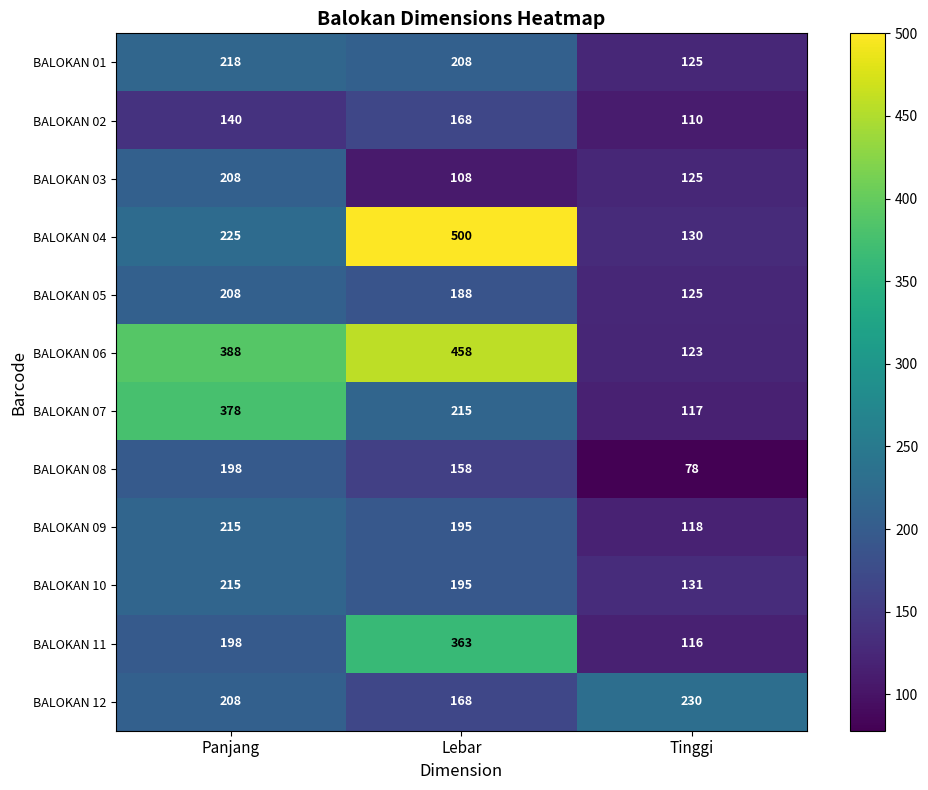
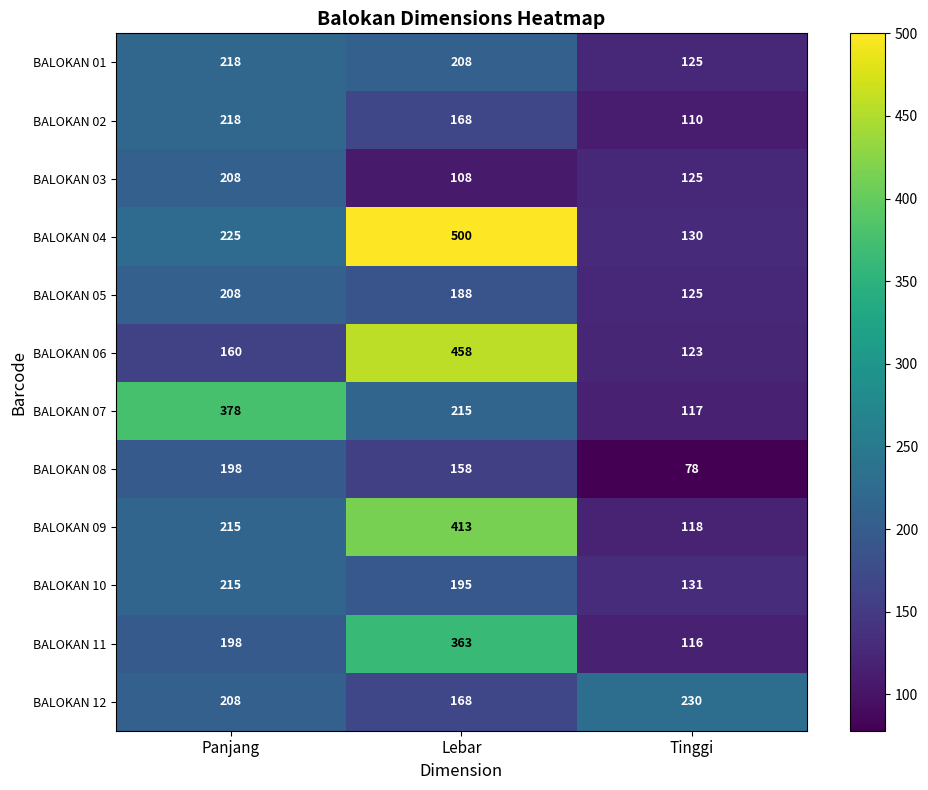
BALOKAN 02, Panjang: 140 -> 218
BALOKAN 06, Panjang: 388 -> 160
BALOKAN 09, Lebar: 195 -> 413
